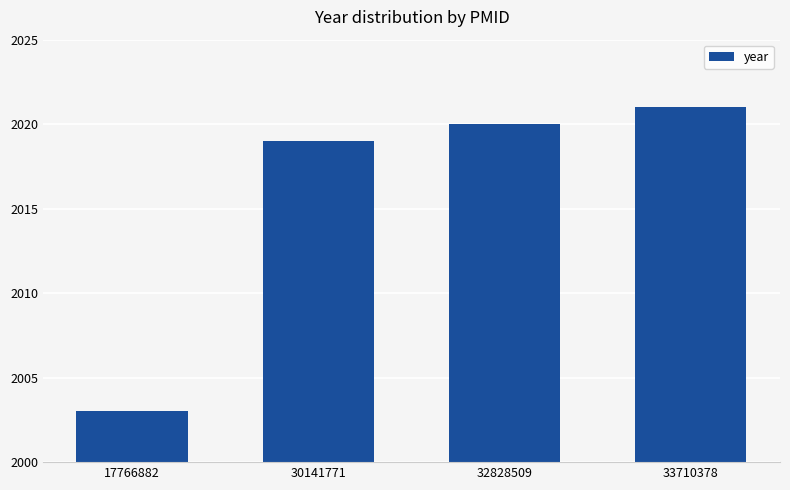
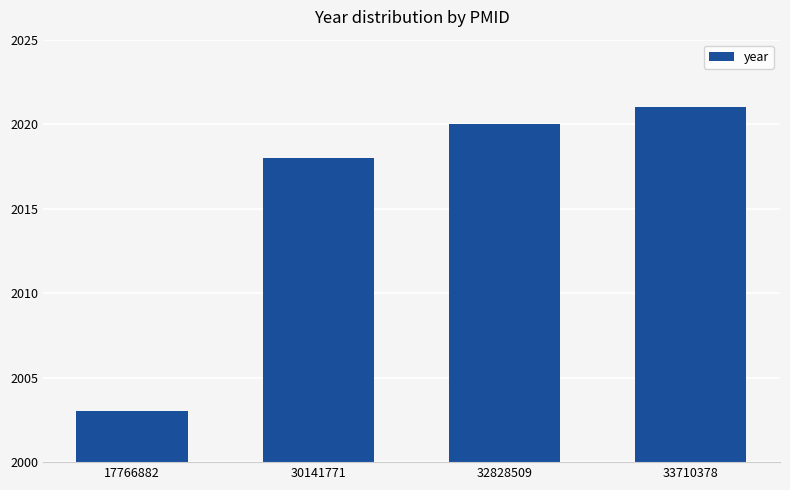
30141771: 2019 -> 2018
